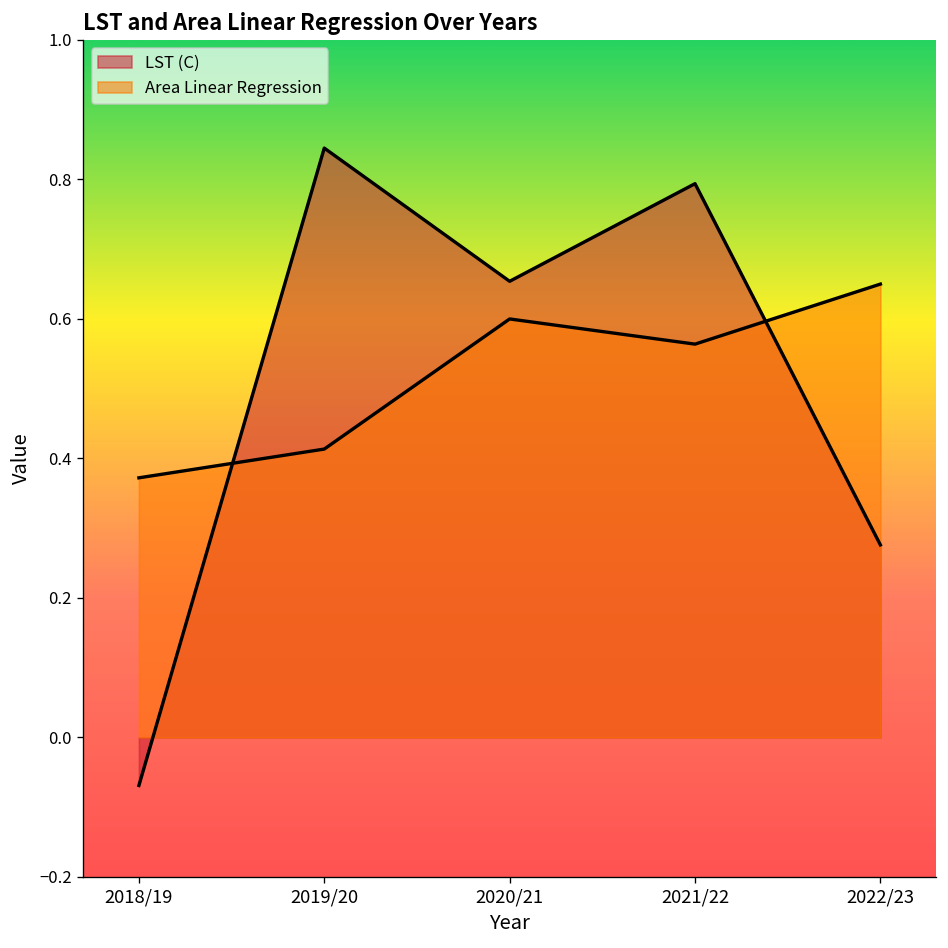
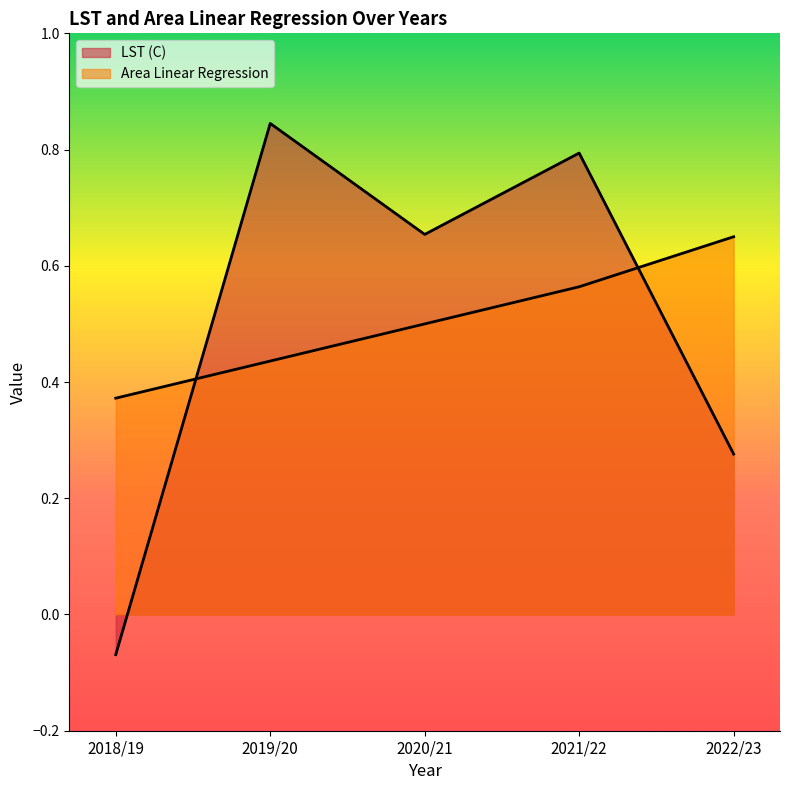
Area Linear Regression, 2019/20: 0.41 -> 0.44
Area Linear Regression, 2020/21: 0.6 -> 0.5
